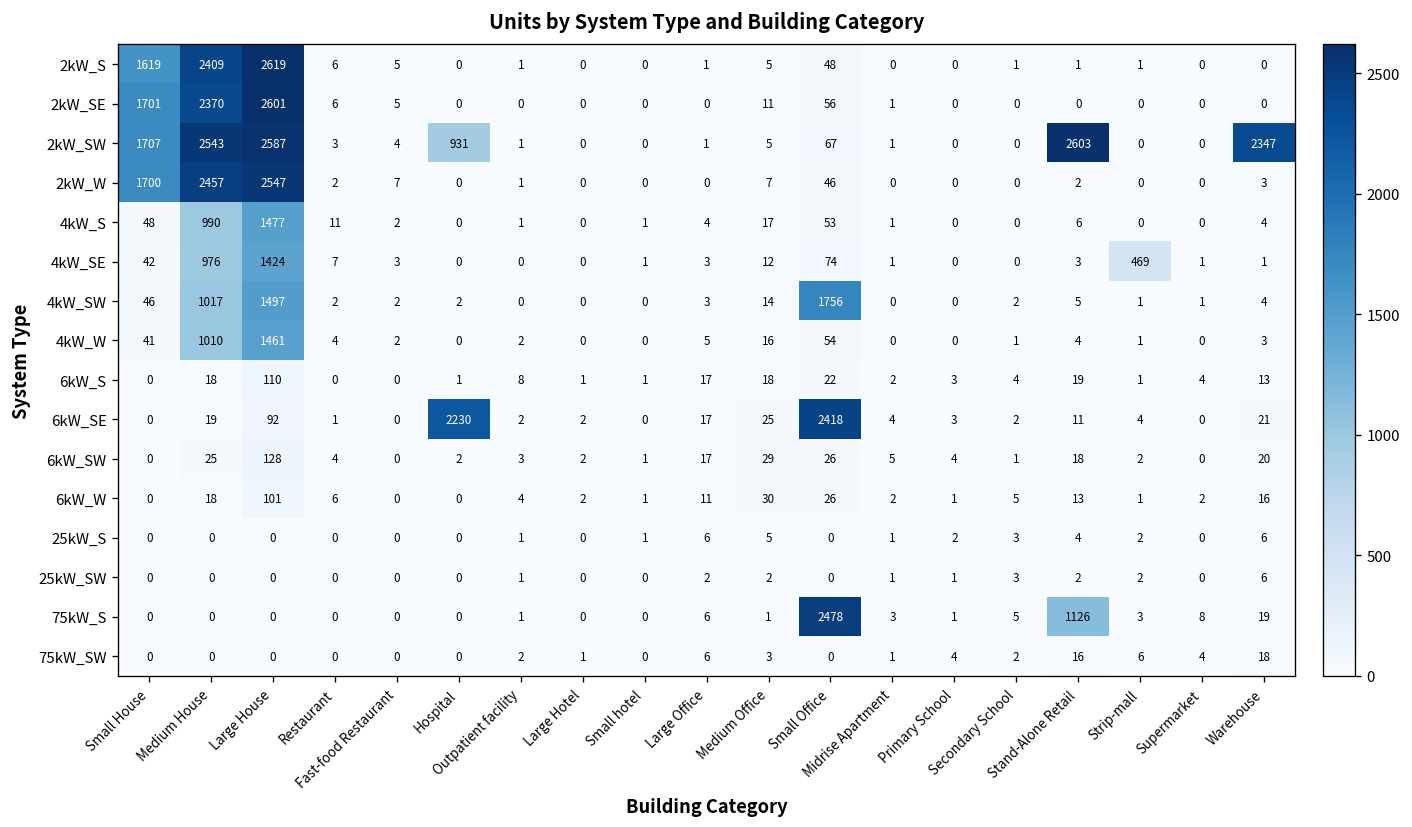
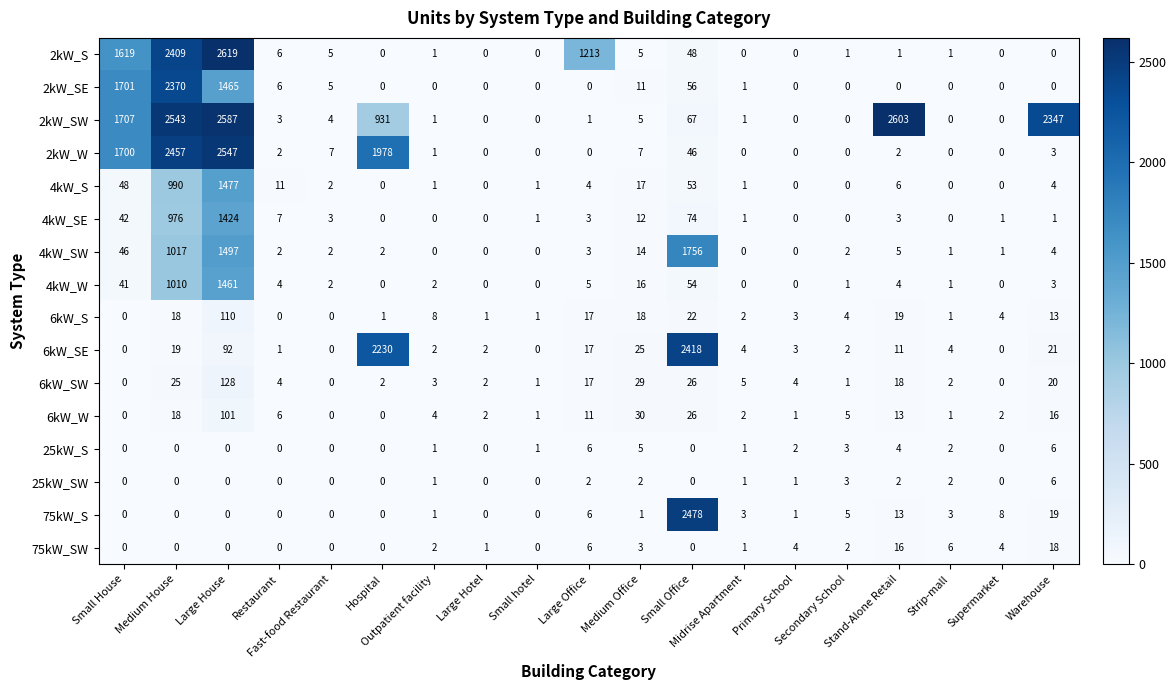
2kW_S, Large Office: 1 -> 1213
2kW_SE, Large House: 2601 -> 1465
2kW_W, Hospital: 0 -> 1978
4kW_SE, Strip-mall: 469 -> 0
75kW_S, Stand-Alone Retail: 1126 -> 13
